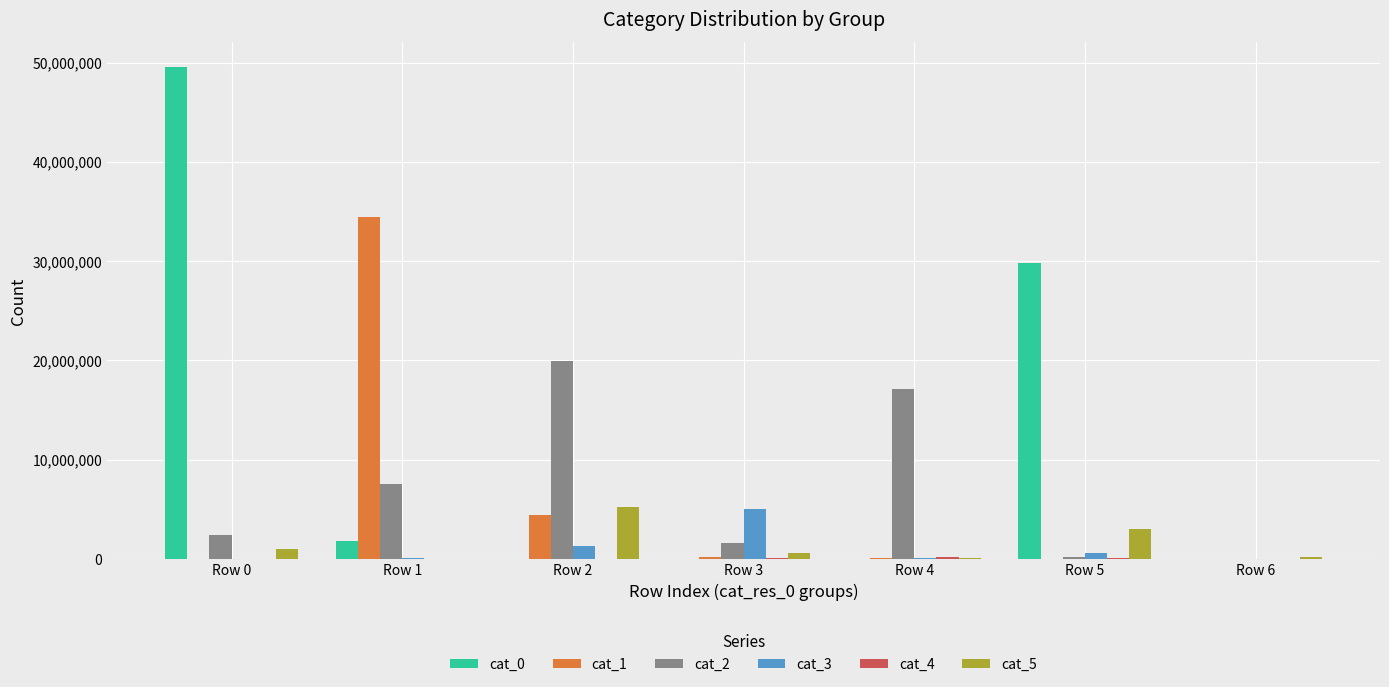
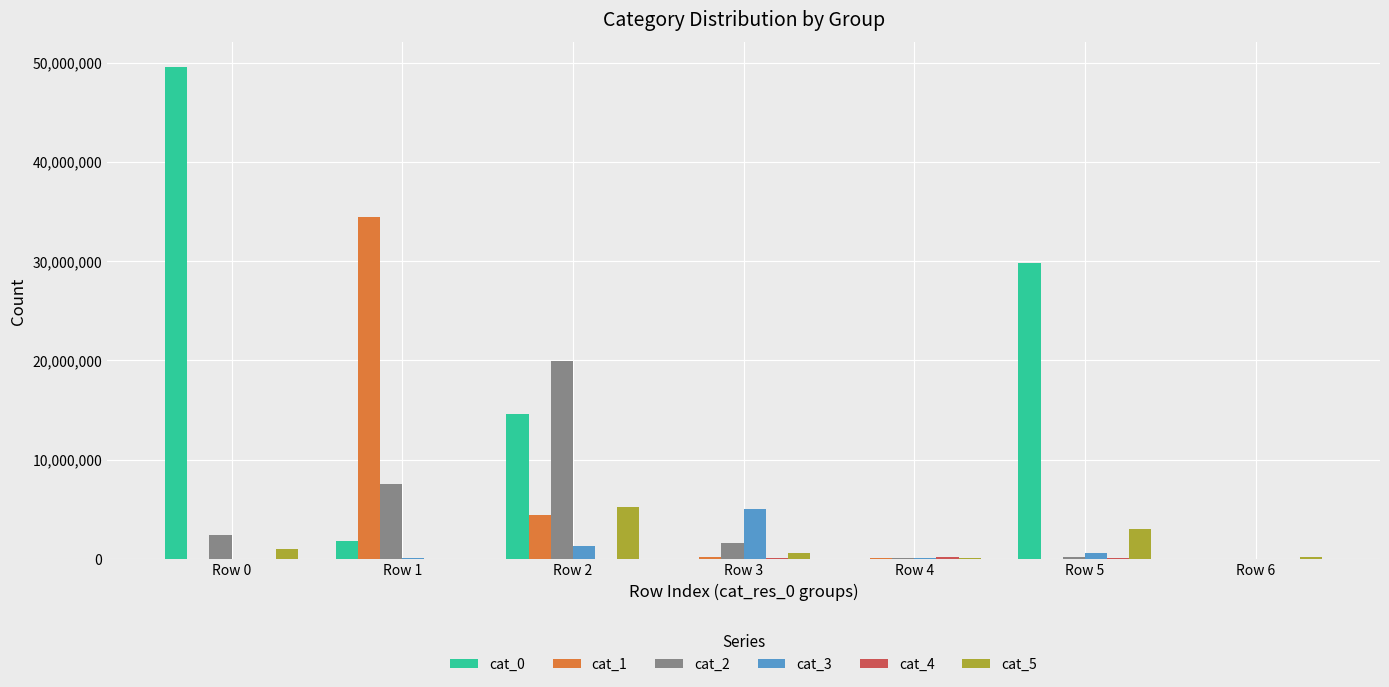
cat_0, Row 2: 0 -> 15,000,000
cat_2, Row 4: 17,000,000 -> 0
